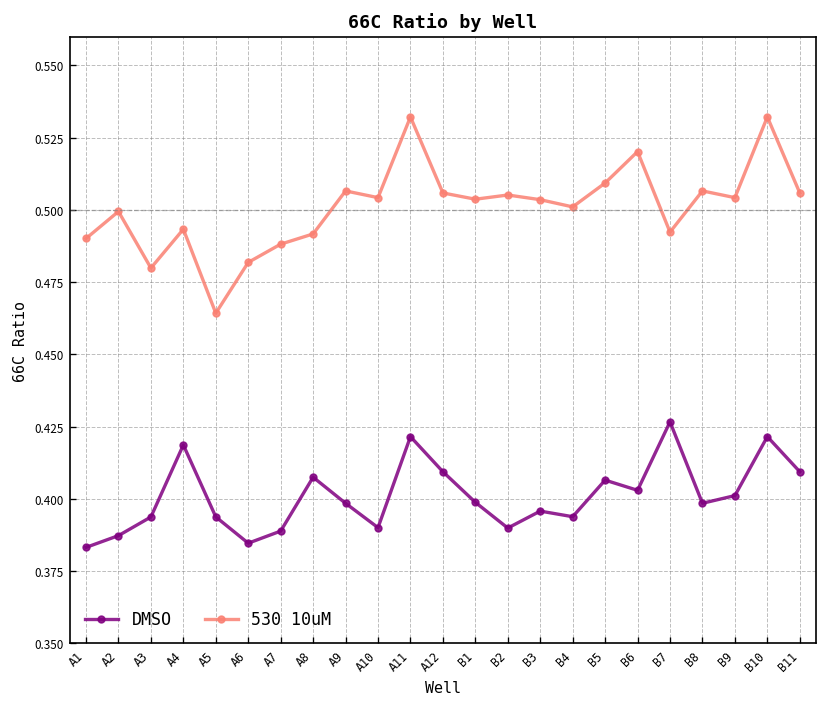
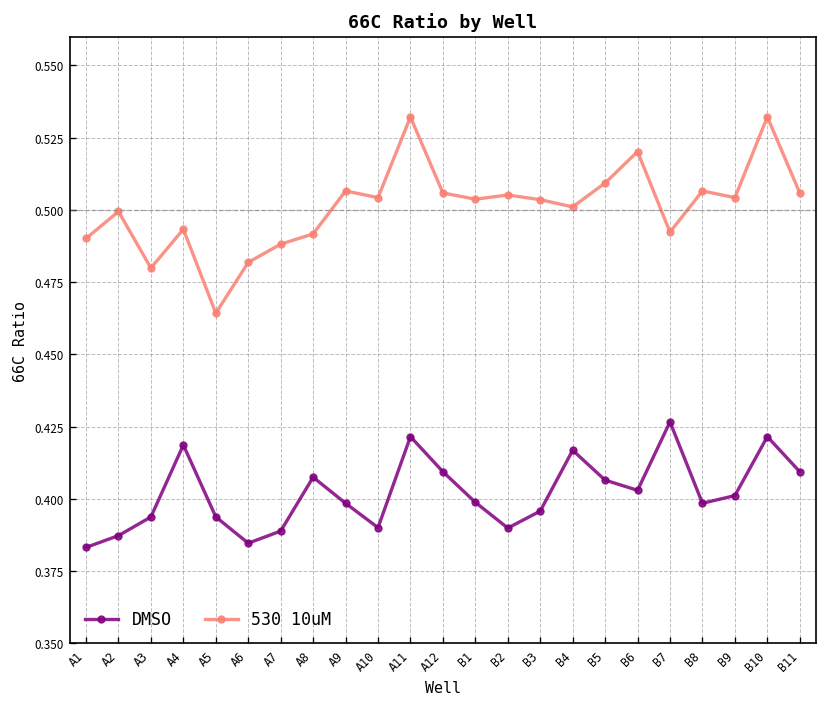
DMSO, B4: 0.394 -> 0.417
